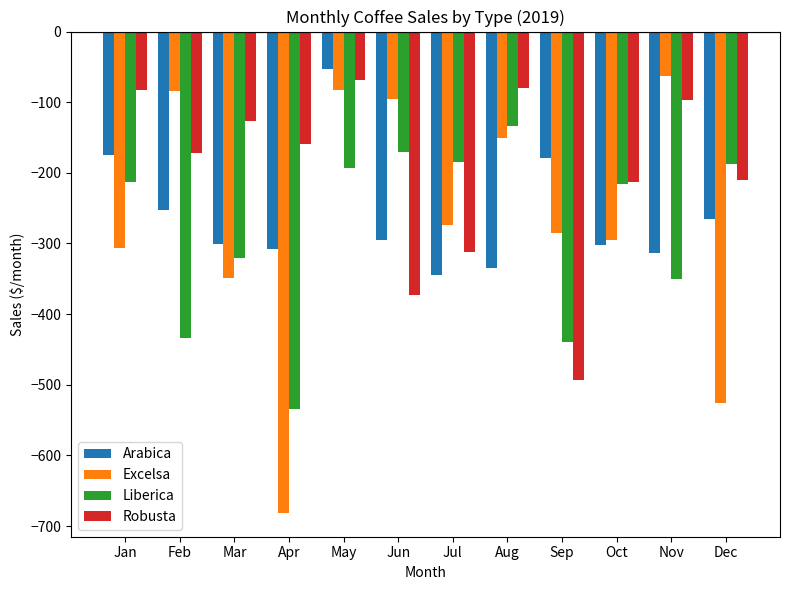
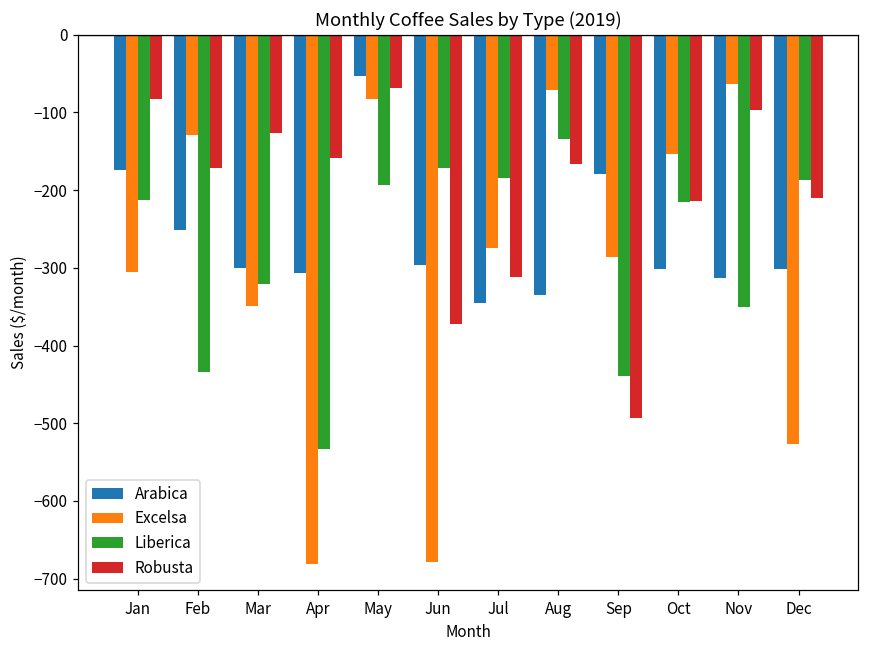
Excelsa, Feb: -80 -> -130
Excelsa, Jun: -100 -> -680
Excelsa, Aug: -150 -> -70
Robusta, Aug: -80 -> -170
Excelsa, Oct: -300 -> -150
Arabica, Dec: -270 -> -300
